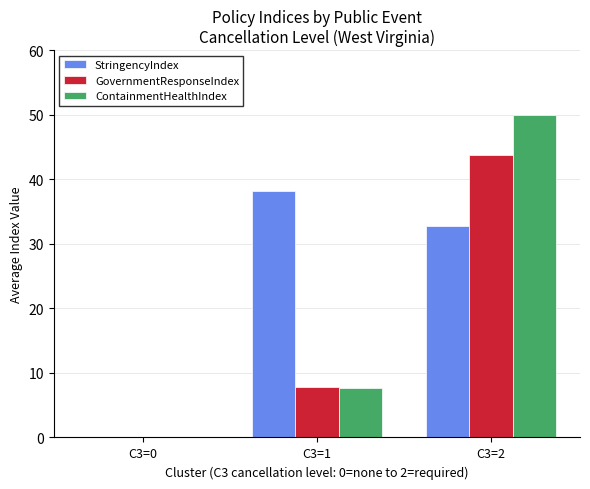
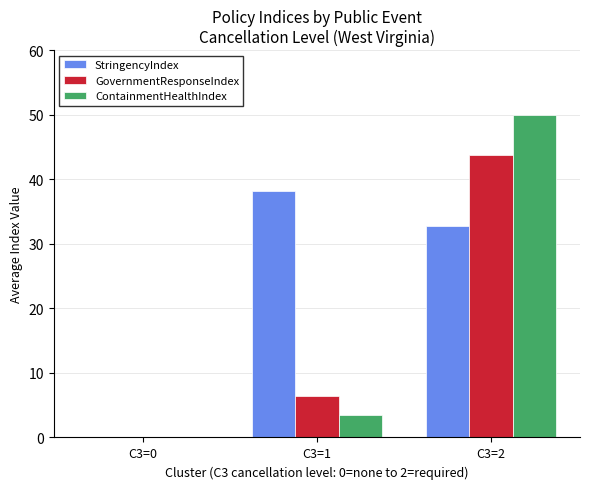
GovernmentResponseIndex, C3=1: 8 -> 6
ContainmentHealthIndex, C3=1: 8 -> 3
